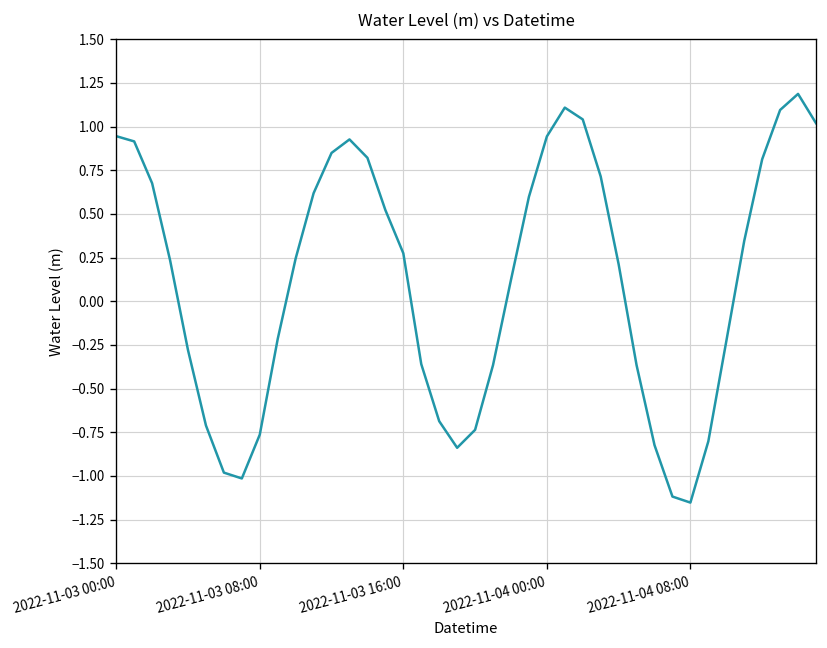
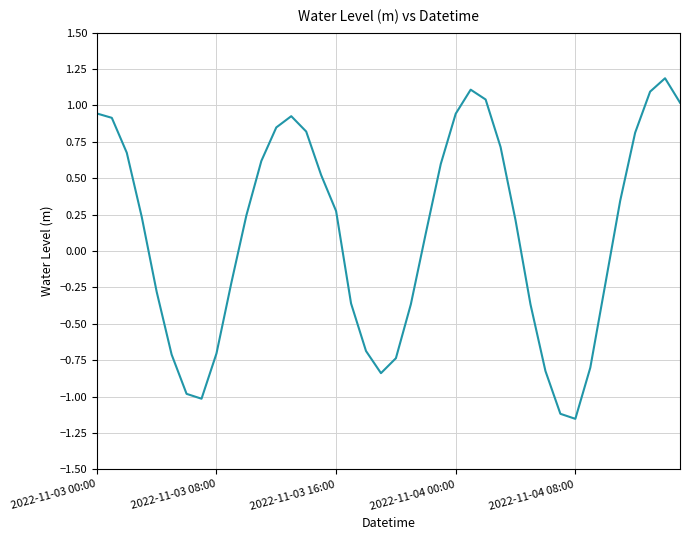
2022-11-03 08:00: -0.76 -> -0.70
